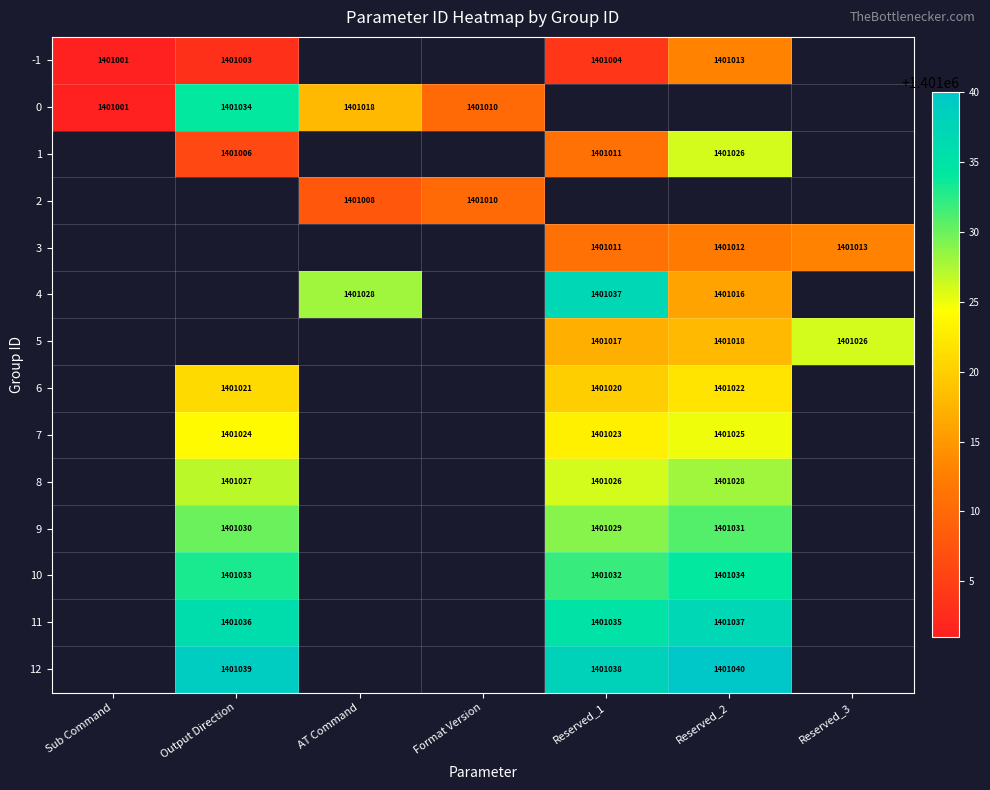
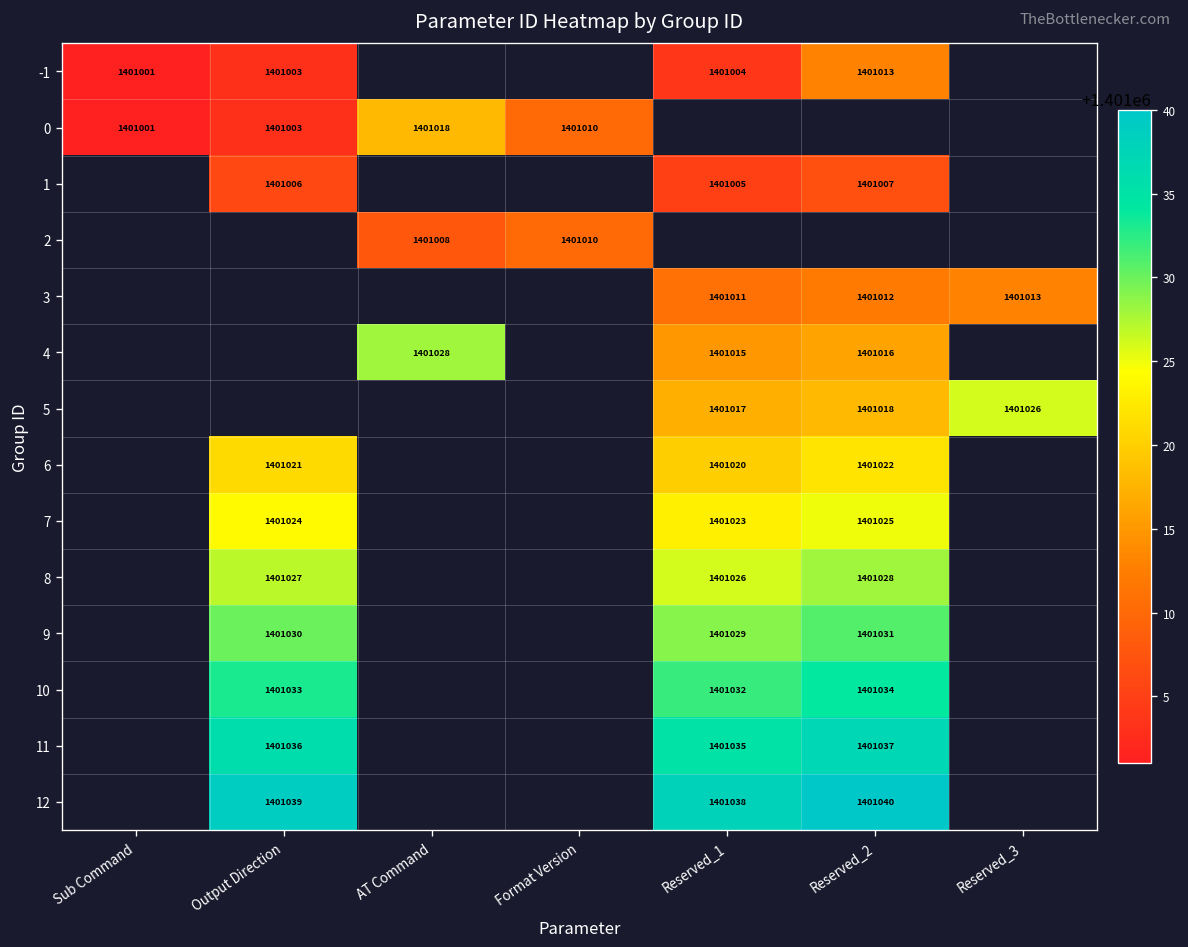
0, Output Direction: 1401034 -> 1401003
1, Reserved_1: 1401011 -> 1401005
1, Reserved_2: 1401026 -> 1401007
4, Reserved_1: 1401037 -> 1401015
